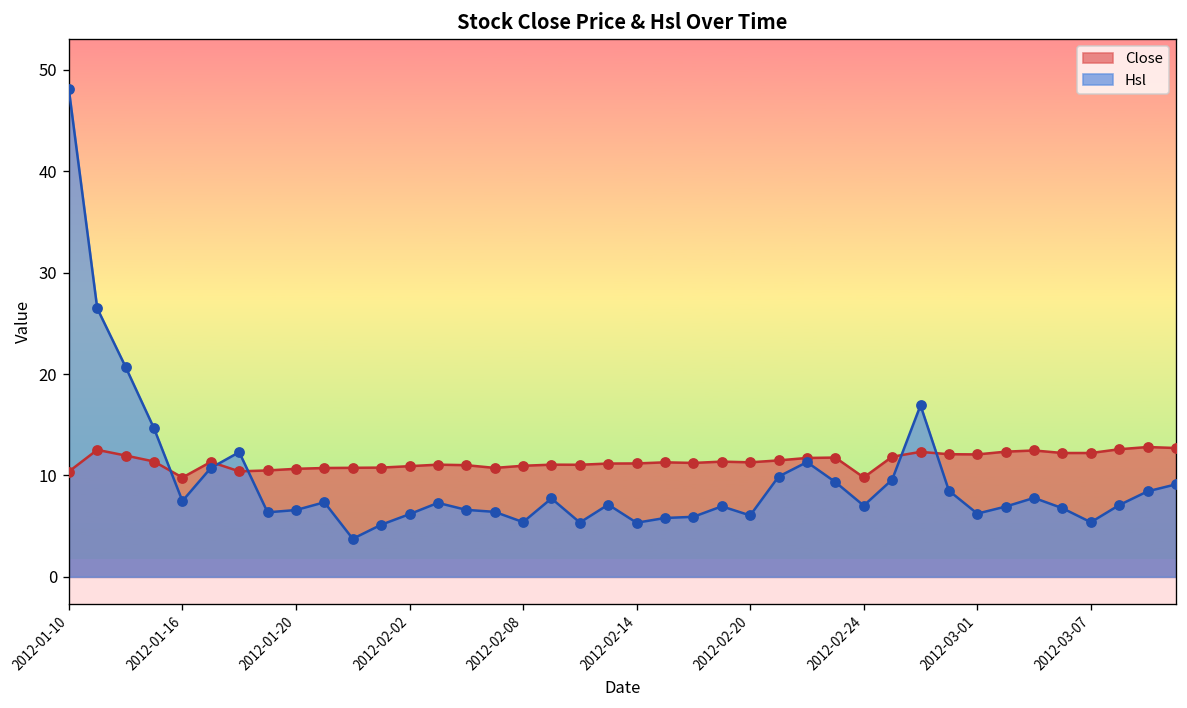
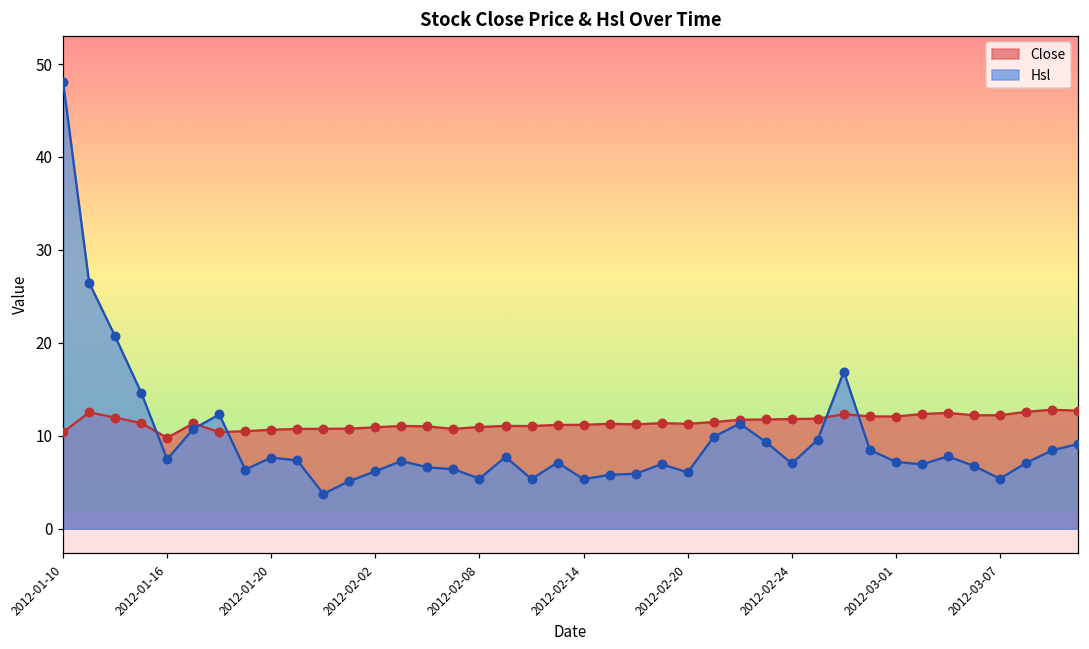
Hsl, 2012-01-20: 7 -> 8
Close, 2012-02-24: 10 -> 12
Hsl, 2012-03-01: 6 -> 7
